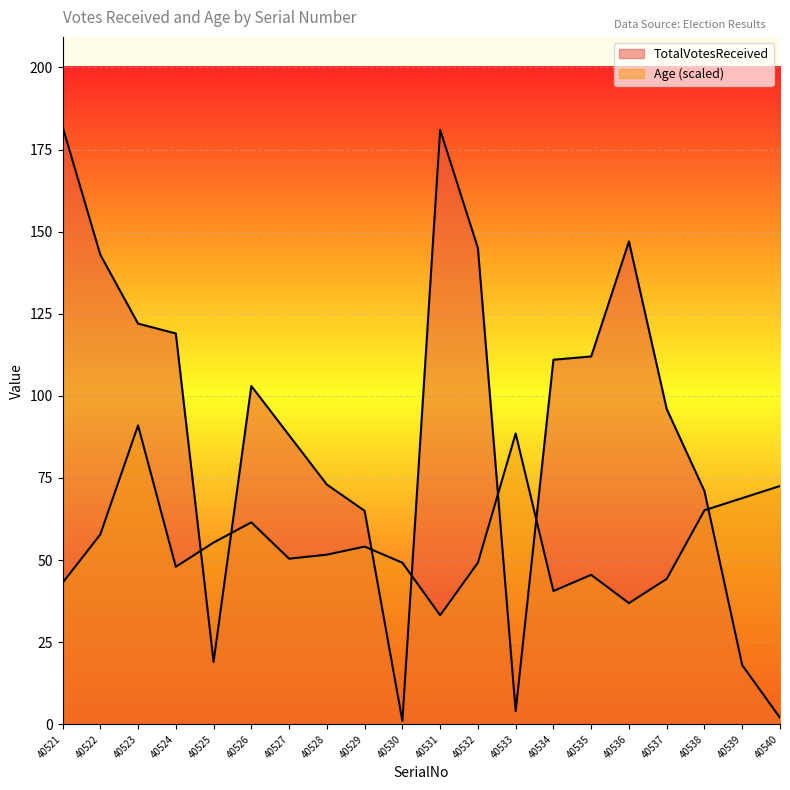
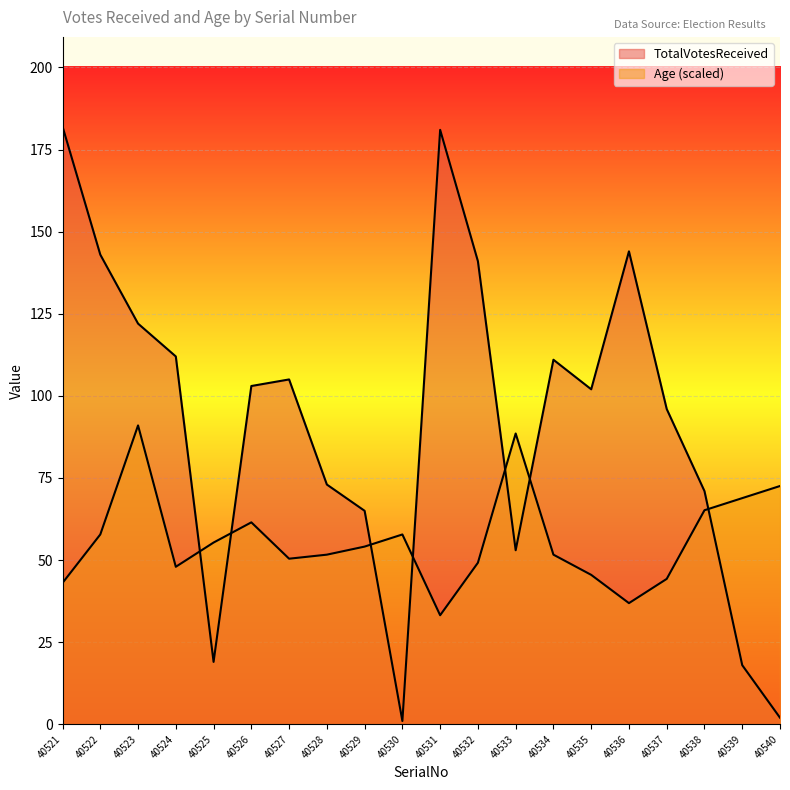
TotalVotesReceived, 40524: 119 -> 112
TotalVotesReceived, 40527: 88 -> 105
Age (scaled), 40530: 49 -> 58
TotalVotesReceived, 40532: 145 -> 141
TotalVotesReceived, 40533: 4 -> 53
Age (scaled), 40534: 41 -> 52
TotalVotesReceived, 40535: 112 -> 102
TotalVotesReceived, 40536: 147 -> 144
